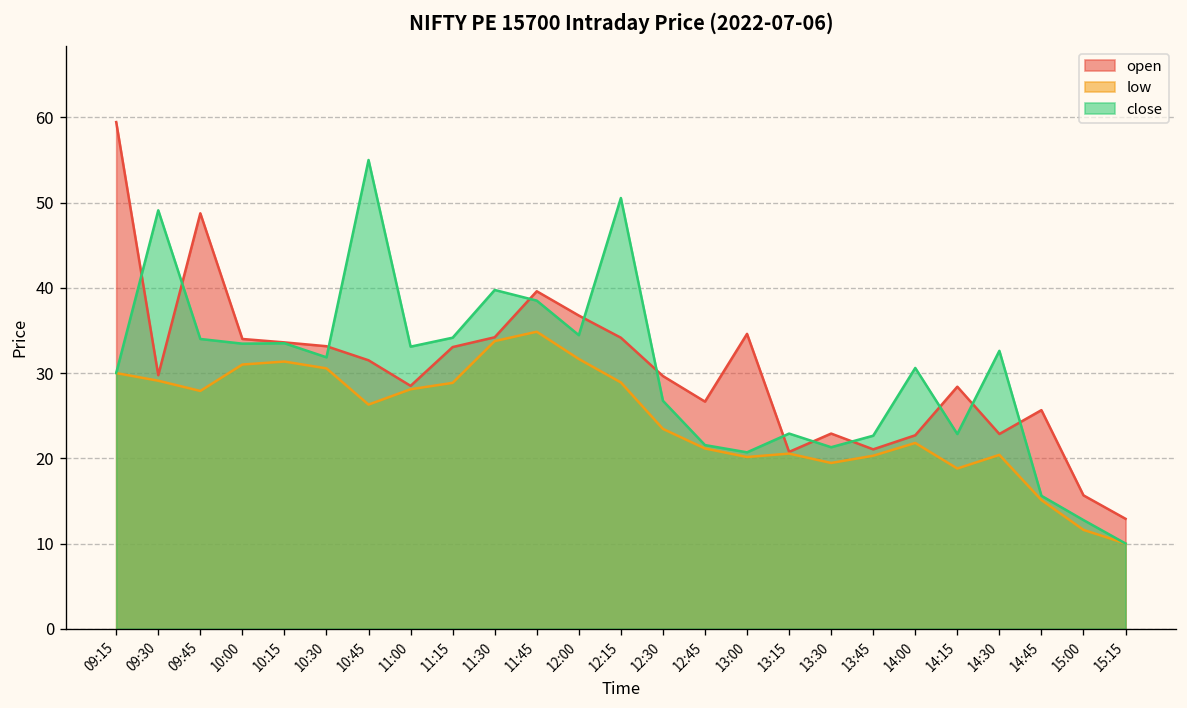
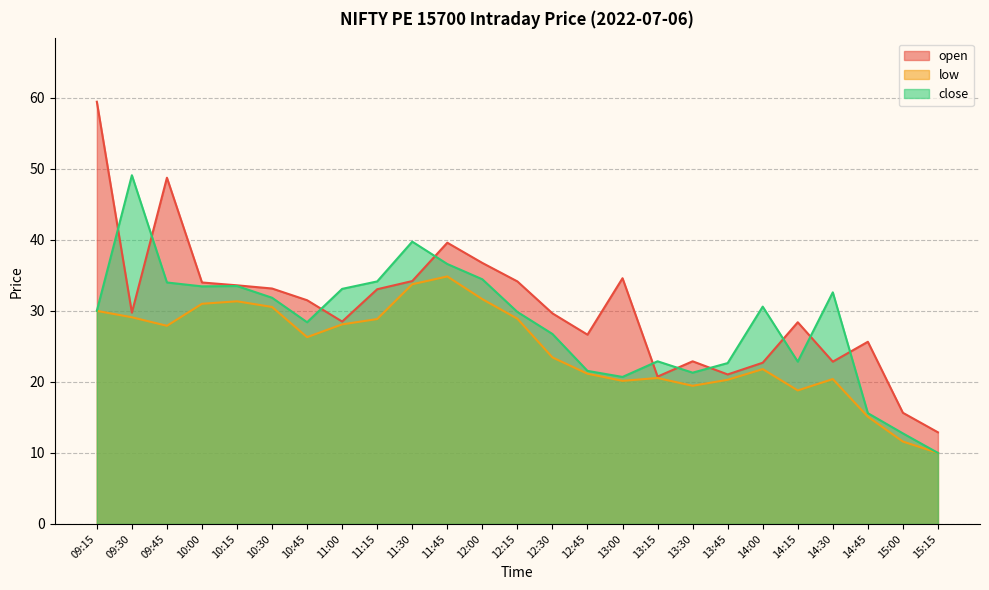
close, 10:45: 55 -> 28
close, 11:45: 39 -> 37
close, 12:15: 51 -> 30
